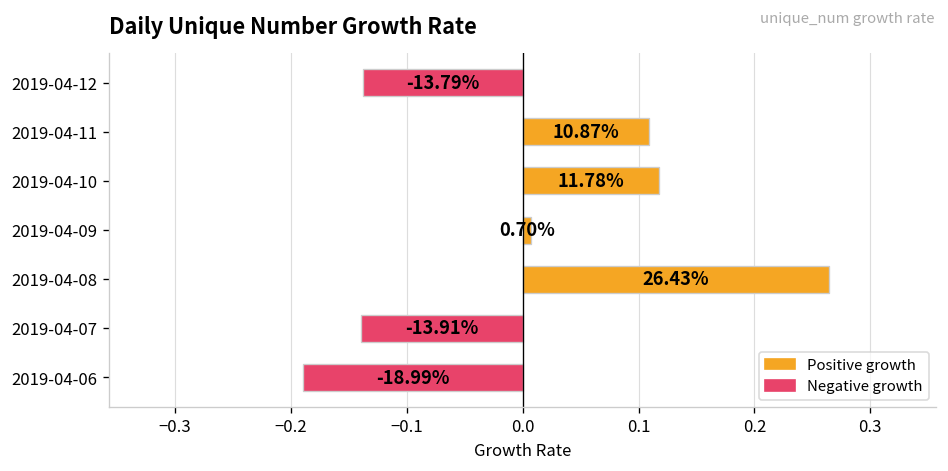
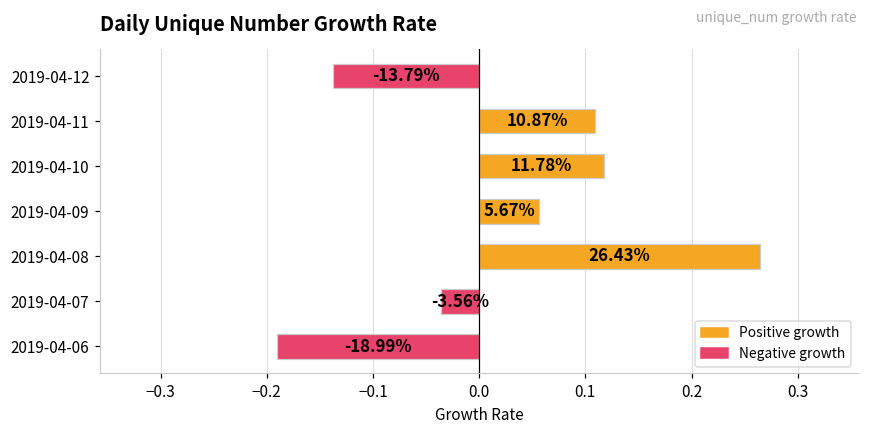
2019-04-09: 0.70% -> 5.67%
2019-04-07: -13.91% -> -3.56%
